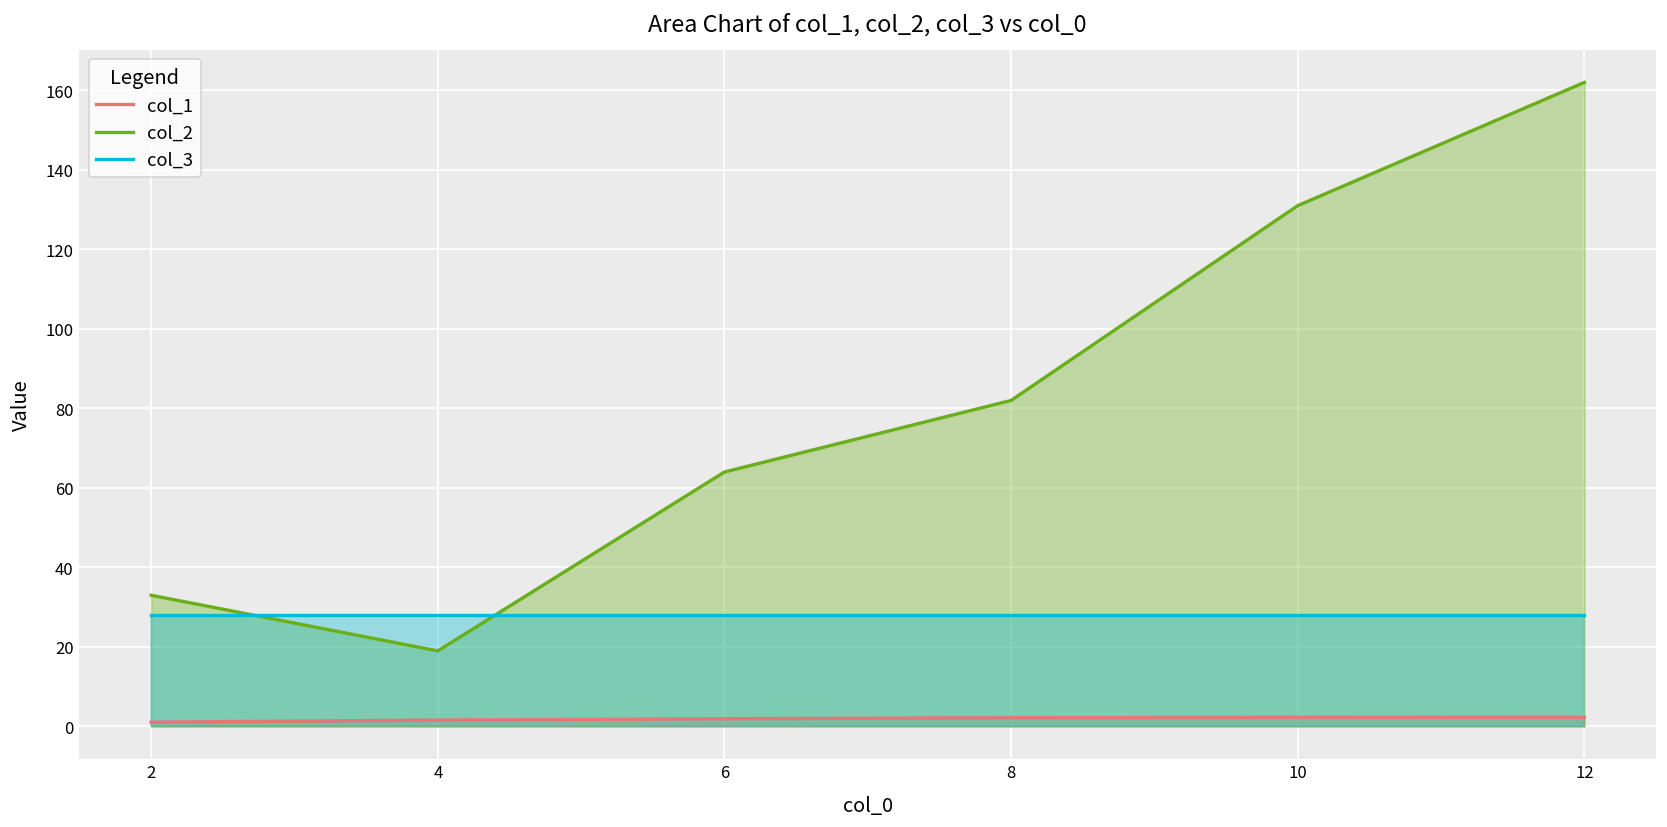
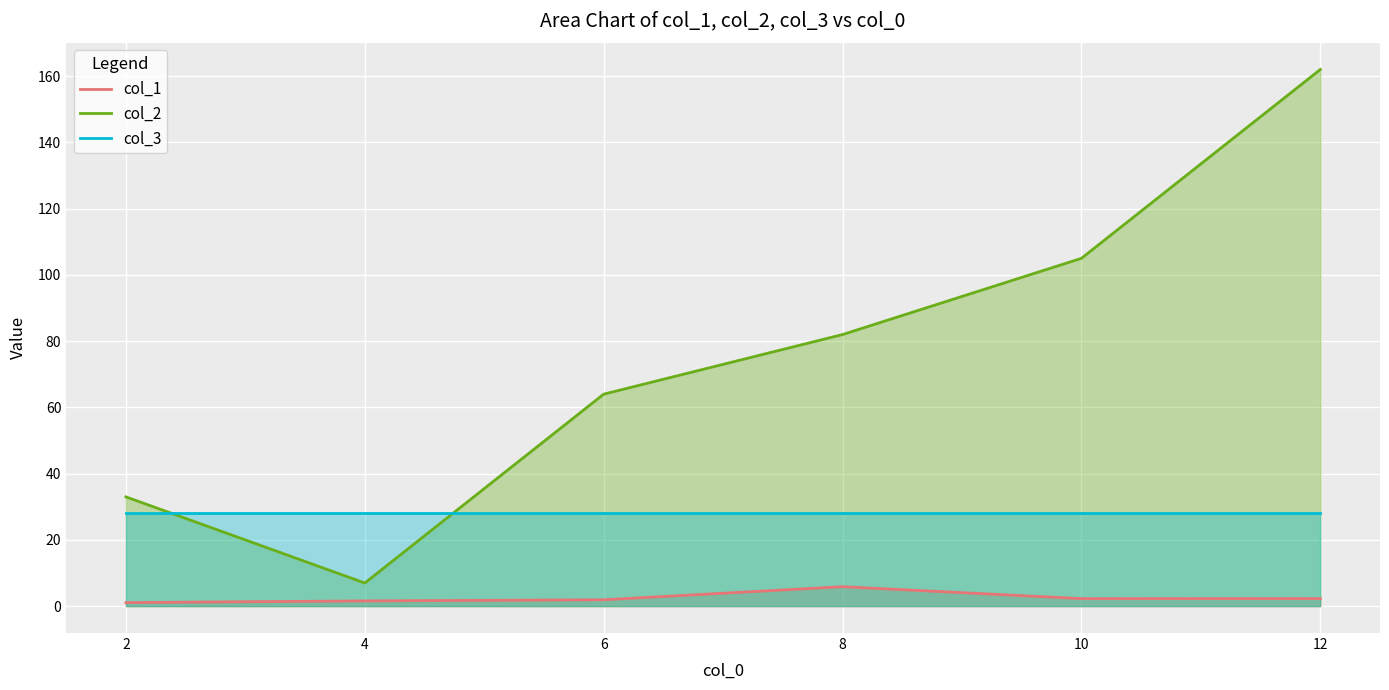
col_2, 4: 19 -> 7
col_1, 8: 2 -> 6
col_2, 10: 131 -> 105
